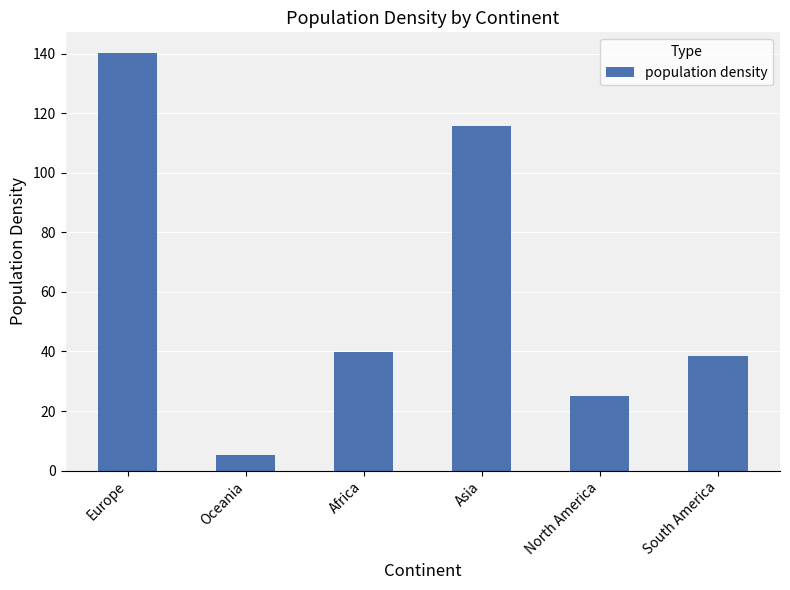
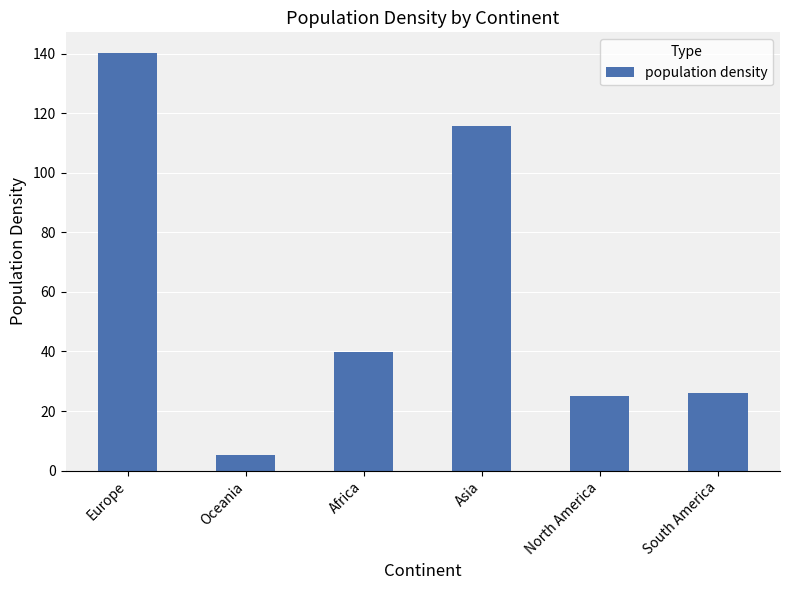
South America: 39 -> 26
